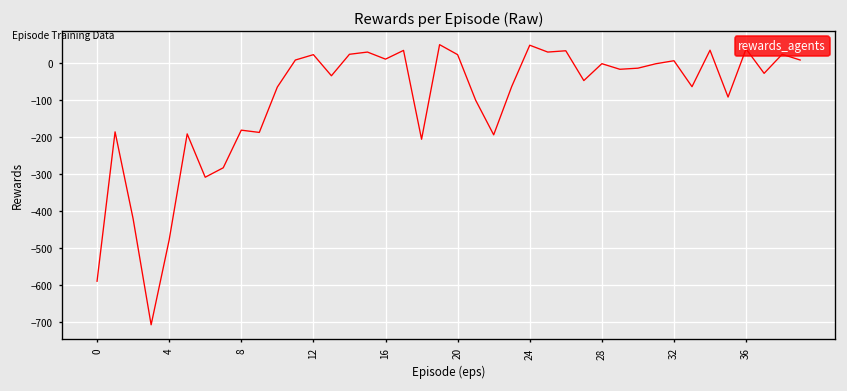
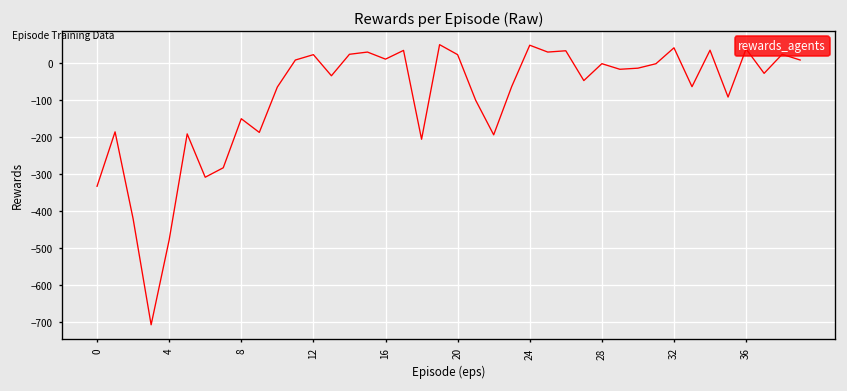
0: -590 -> -330
8: -180 -> -150
32: 10 -> 40
